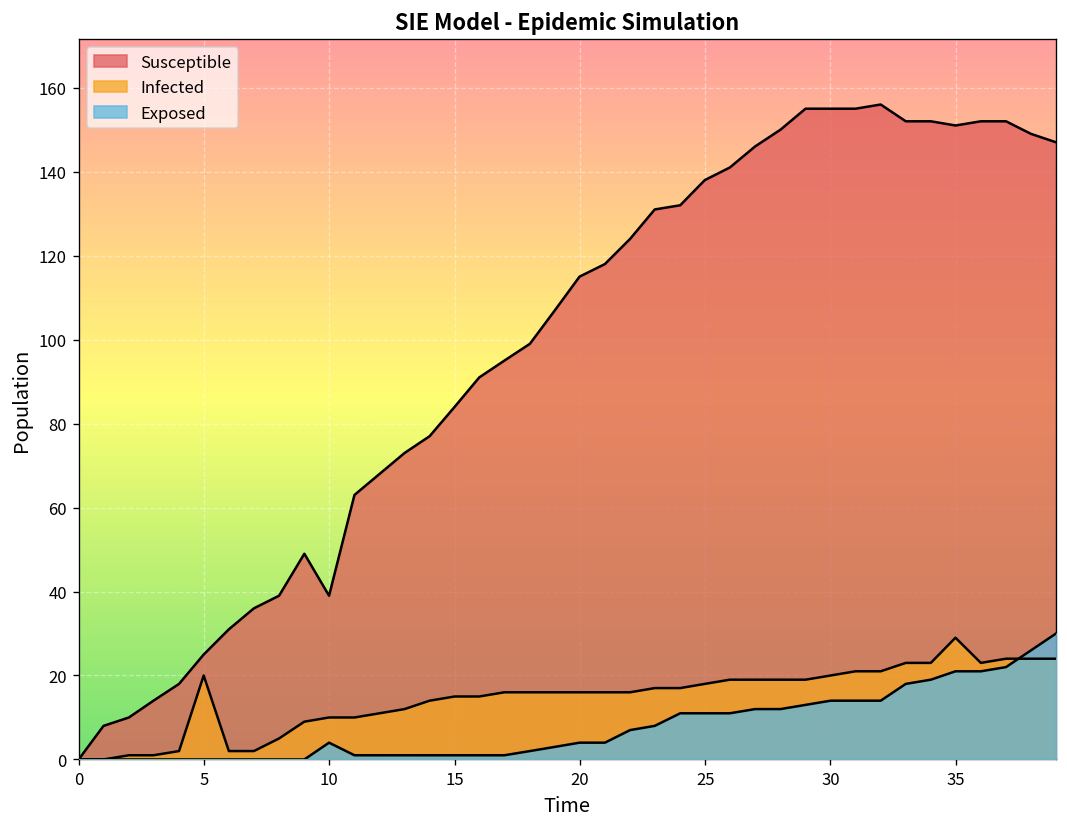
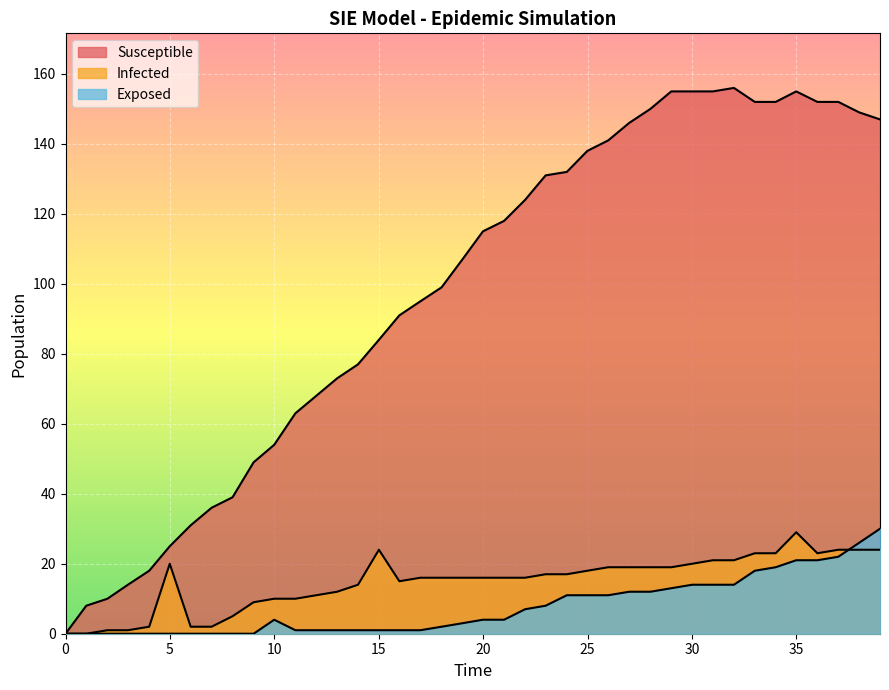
Susceptible, 10: 39 -> 54
Infected, 15: 15 -> 24
Susceptible, 35: 151 -> 155
